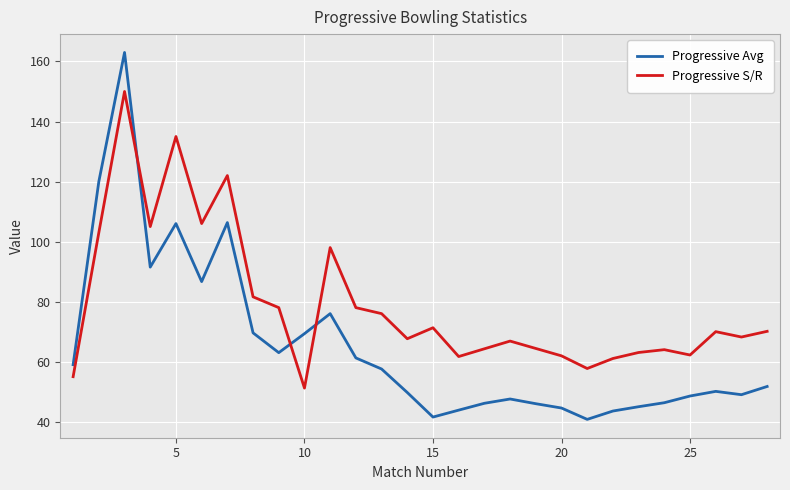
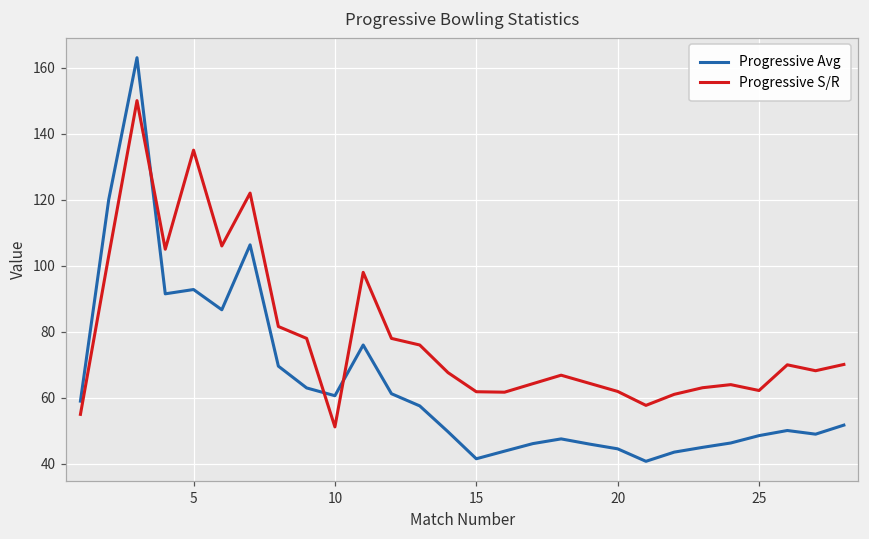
Progressive Avg, 5: 106 -> 93
Progressive Avg, 10: 69 -> 61
Progressive S/R, 15: 71 -> 62
